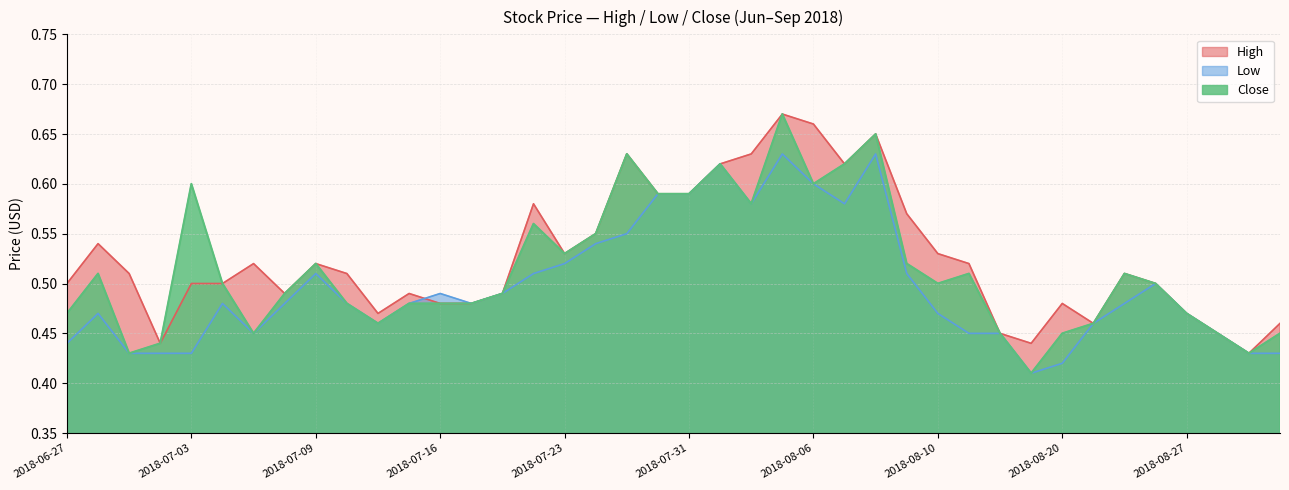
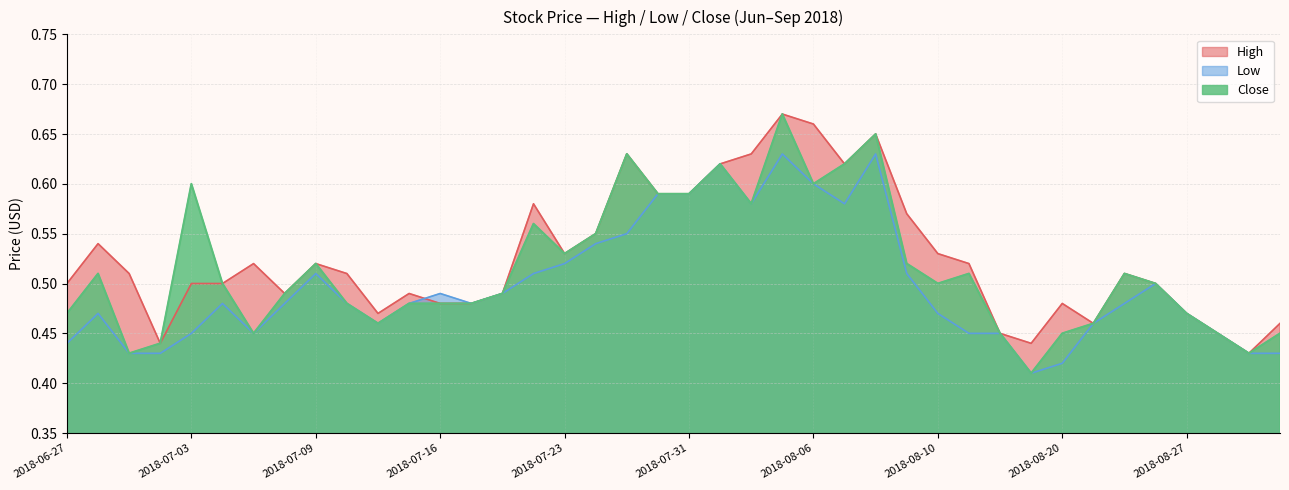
Low, 2018-07-03: 0.43 -> 0.45
